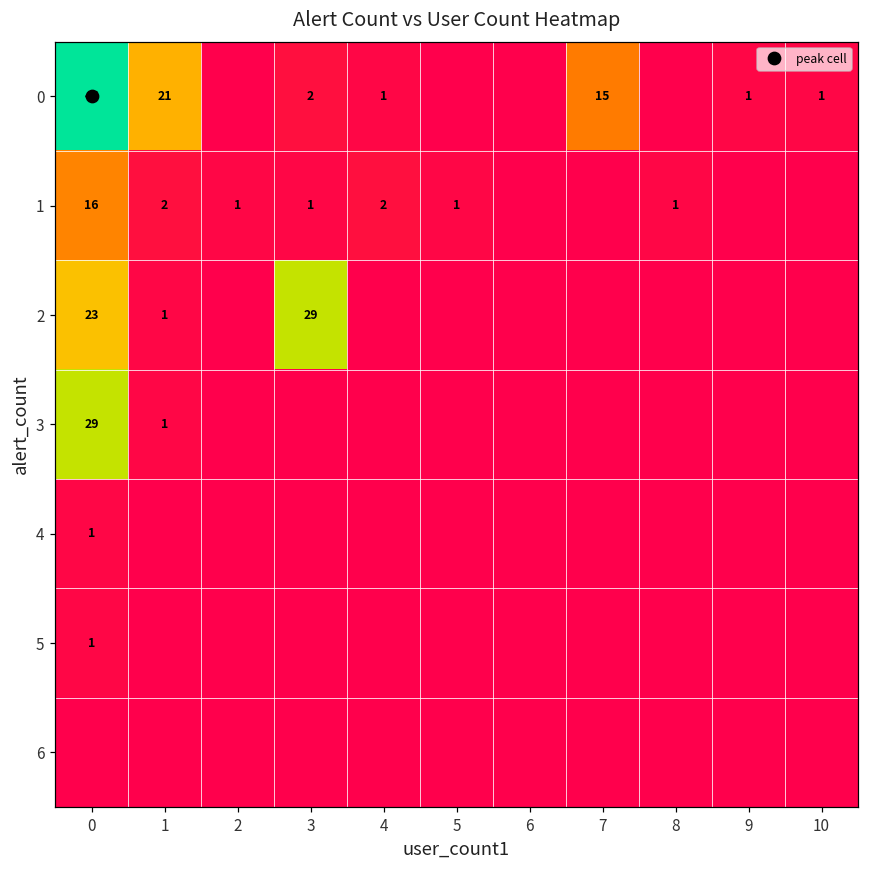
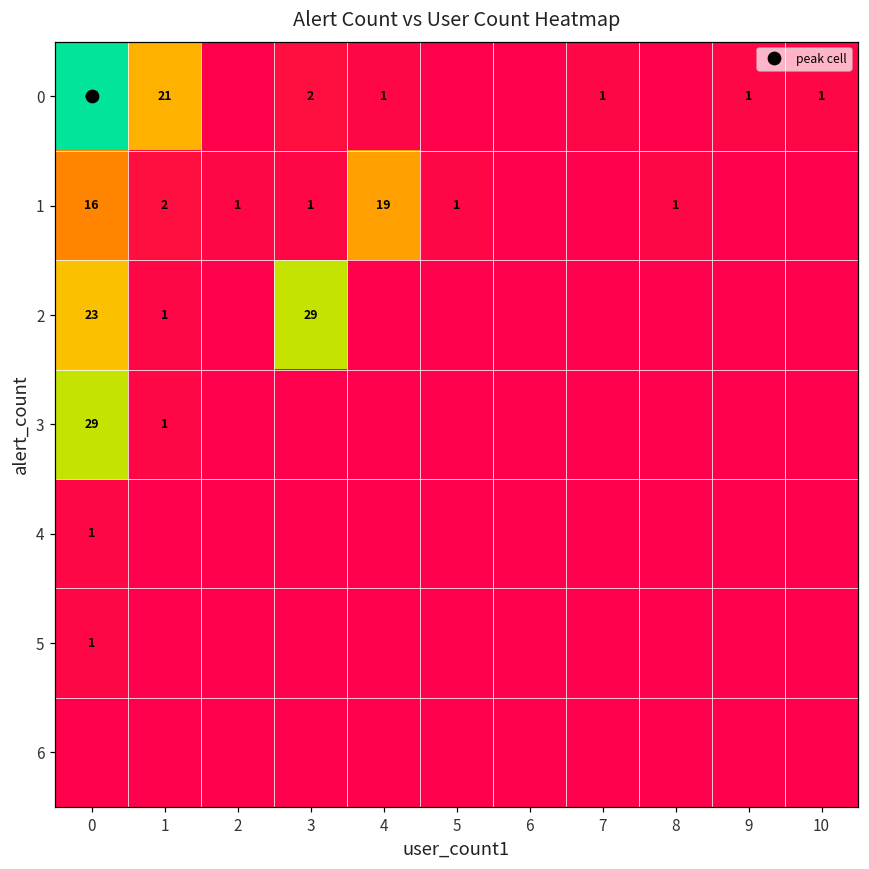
0, 7: 15 -> 1
1, 4: 2 -> 19
